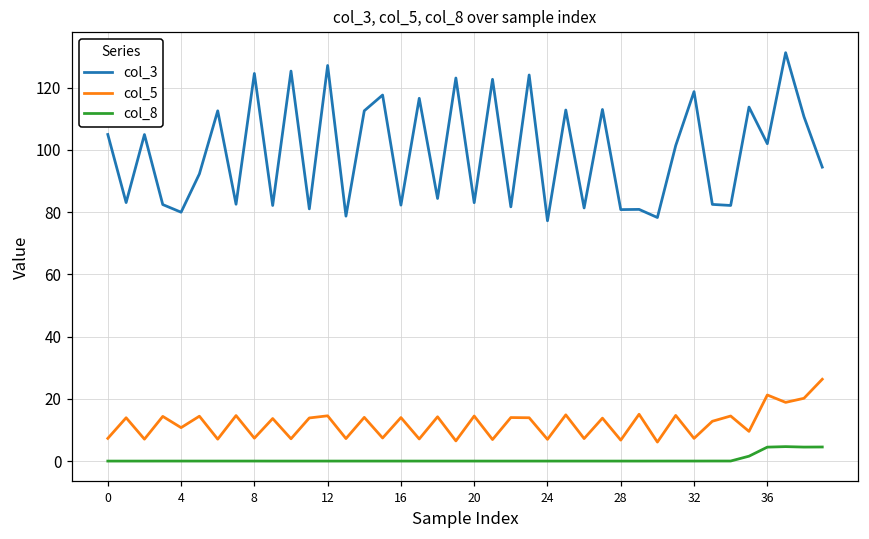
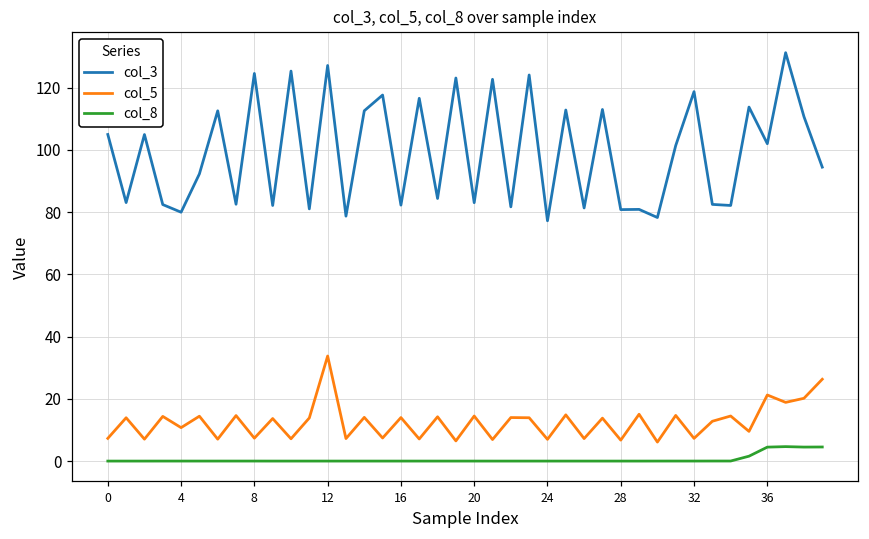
col_5, 12: 15 -> 34
